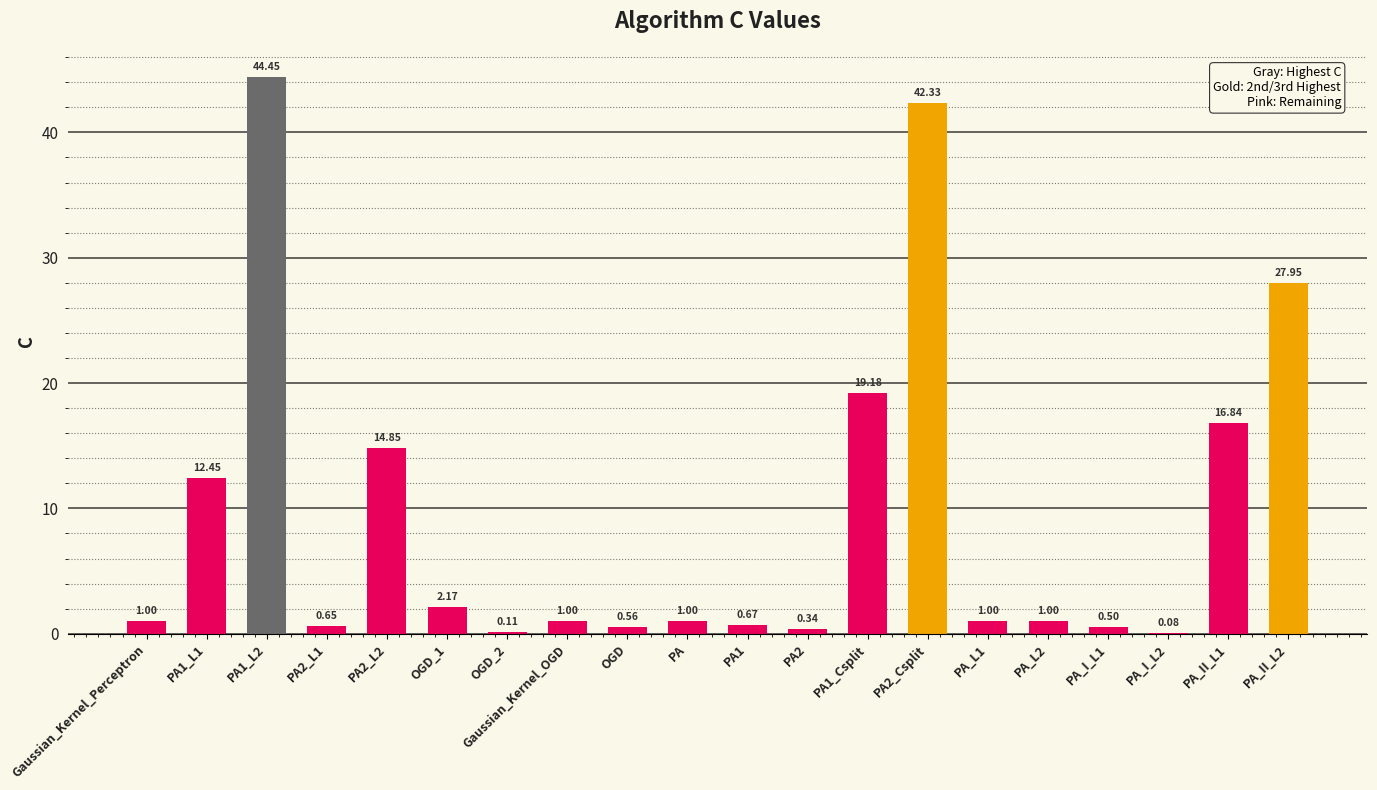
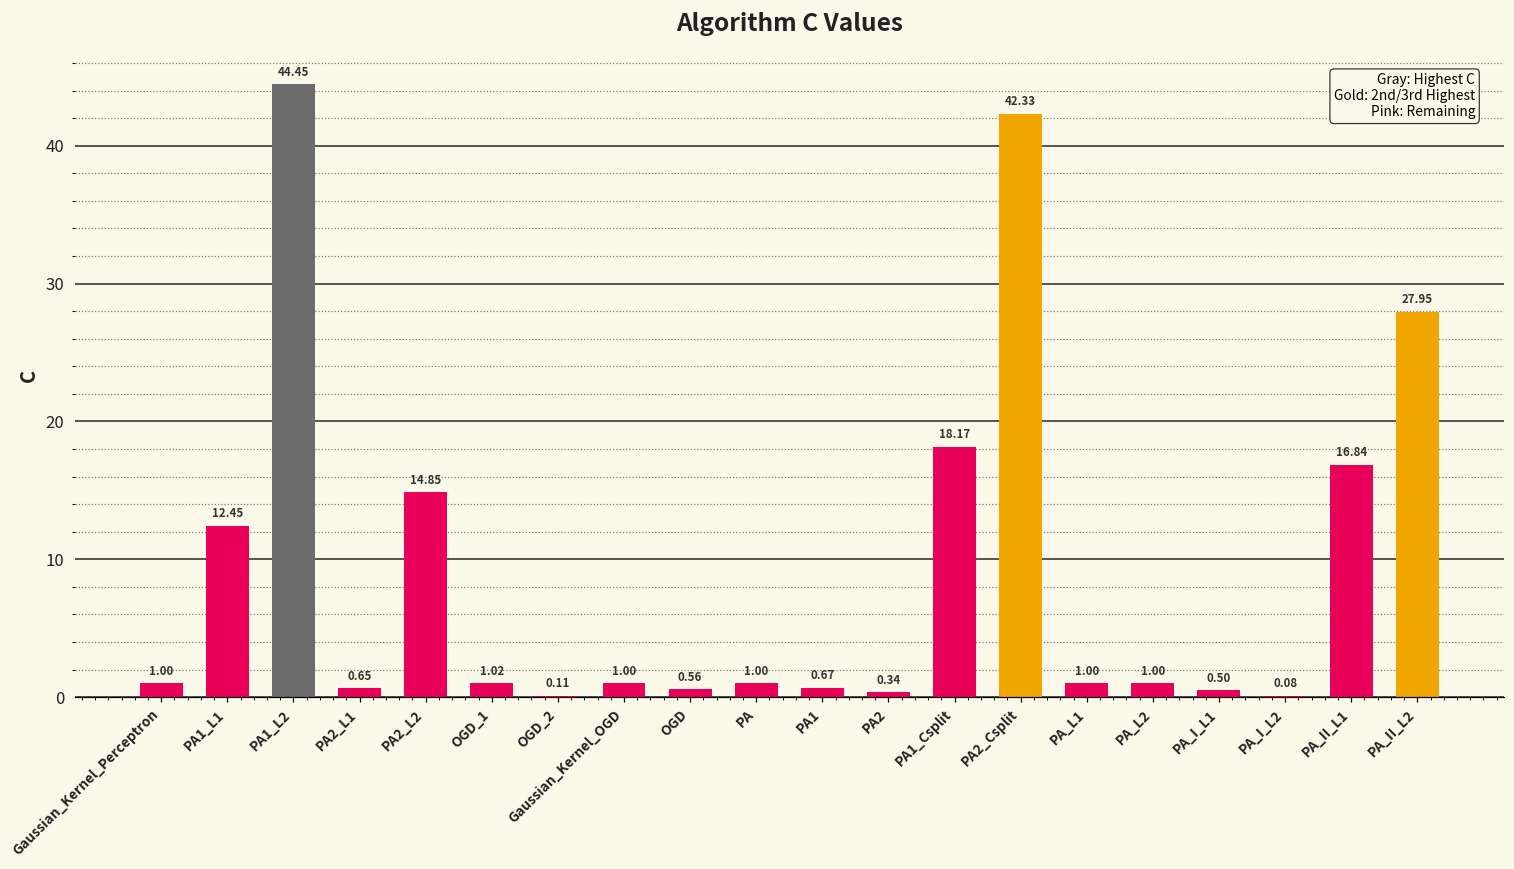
OGD_1: 2.17 -> 1.02
PA1_Csplit: 19.18 -> 18.17
